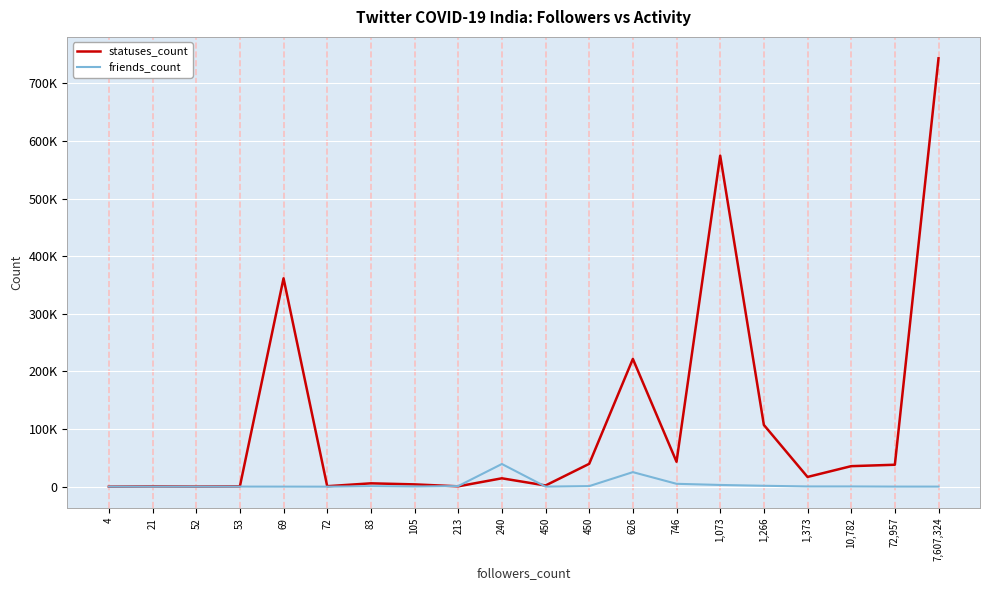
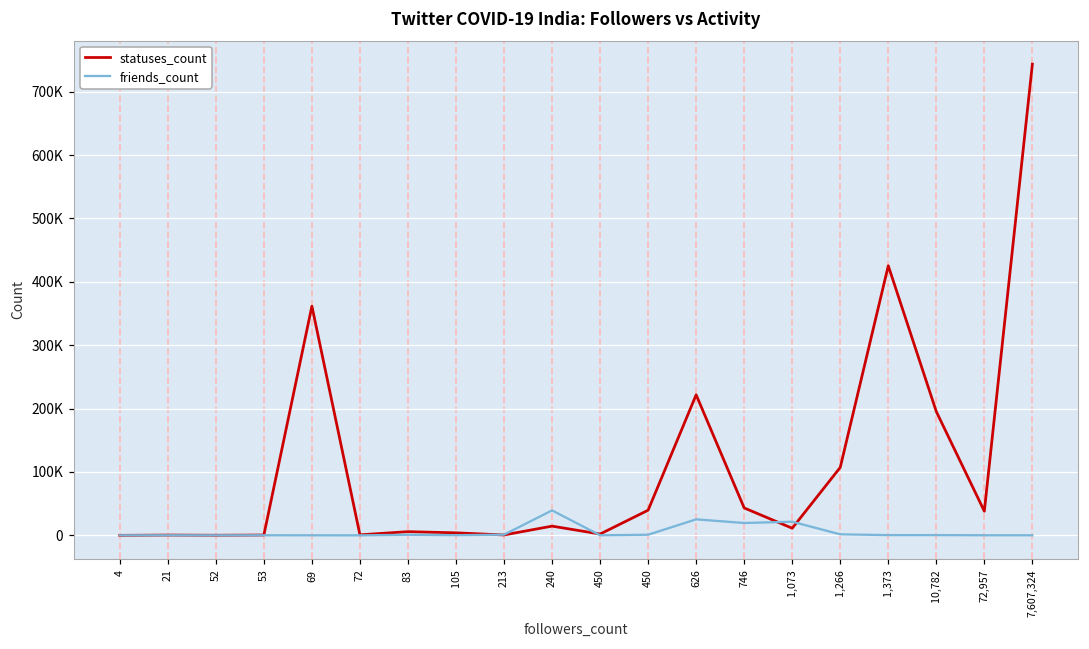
friends_count, 746: 10000 -> 20000
statuses_count, 1,073: 570000 -> 10000
friends_count, 1,073: 0 -> 20000
statuses_count, 1,373: 20000 -> 430000
statuses_count, 10,782: 40000 -> 200000
